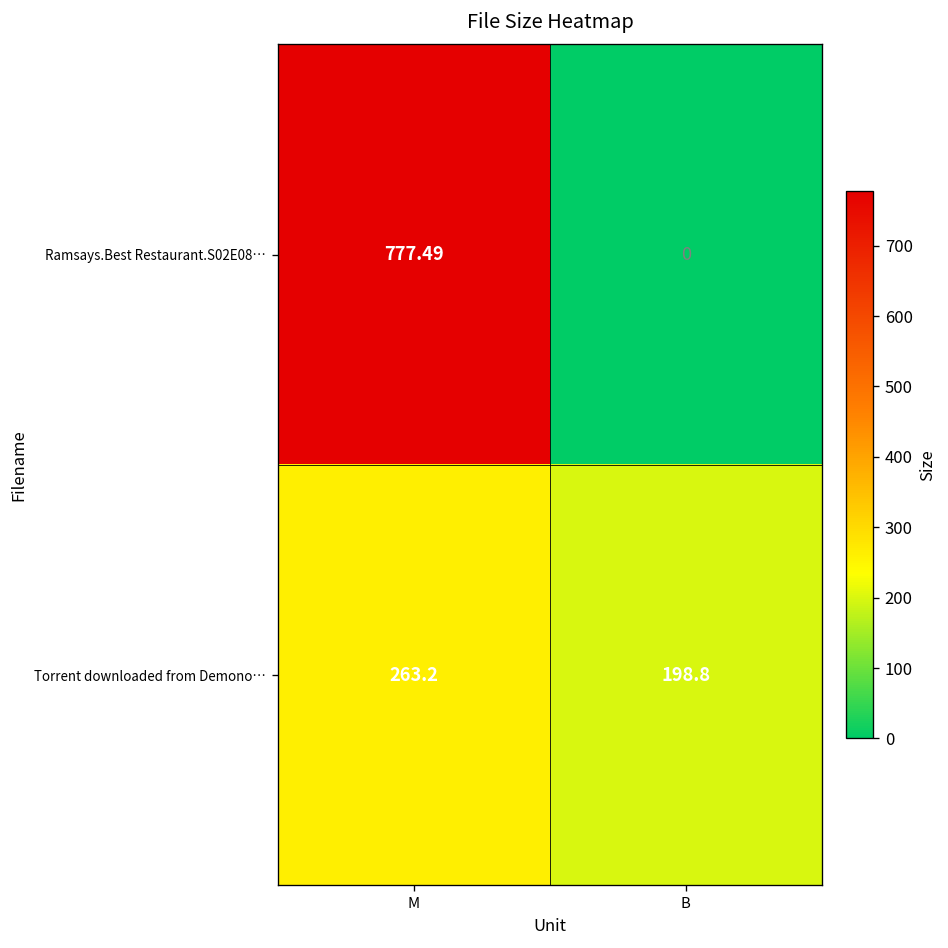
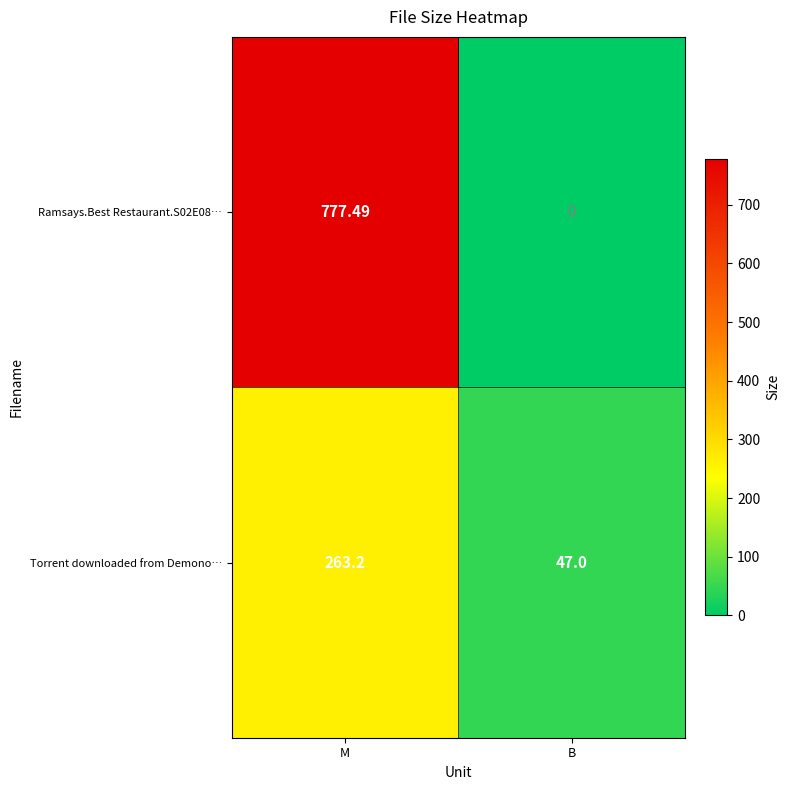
Torrent downloaded from Demono…, B: 198.8 -> 47.0
